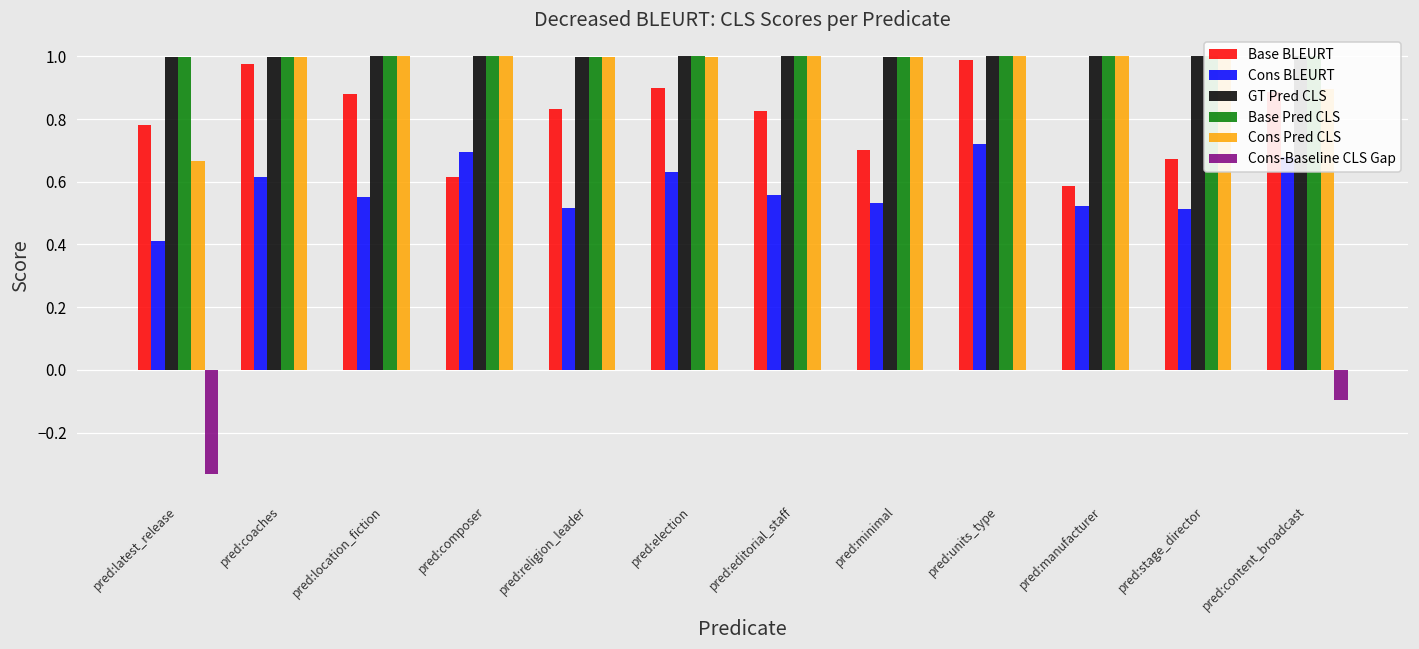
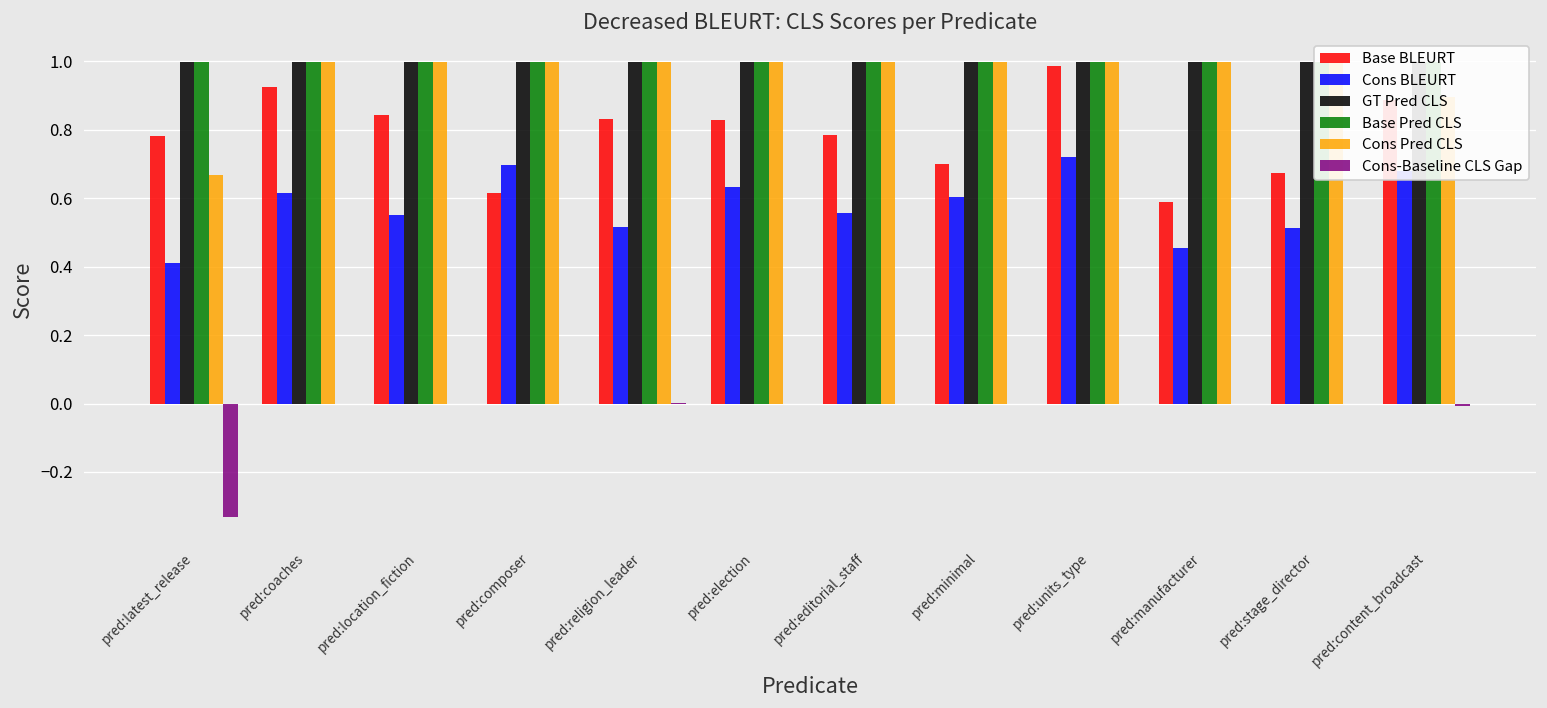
Base BLEURT, pred:coaches: 0.98 -> 0.93
Base BLEURT, pred:location_fiction: 0.88 -> 0.84
Base BLEURT, pred:election: 0.90 -> 0.83
Base BLEURT, pred:editorial_staff: 0.83 -> 0.79
Cons BLEURT, pred:minimal: 0.53 -> 0.60
Cons BLEURT, pred:manufacturer: 0.52 -> 0.45
Cons-Baseline CLS Gap, pred:content_broadcast: -0.10 -> -0.01
